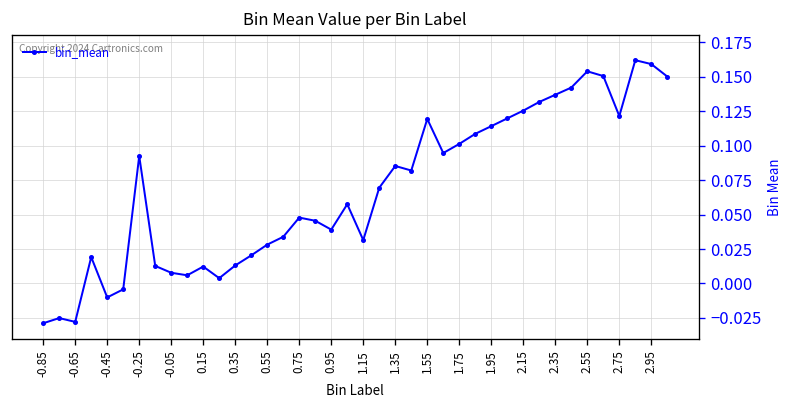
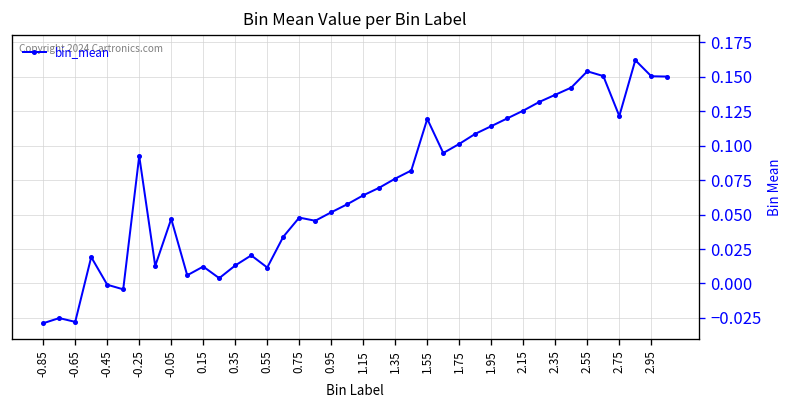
-0.45: -0.010 -> -0.001
-0.05: 0.008 -> 0.047
0.55: 0.028 -> 0.012
0.95: 0.039 -> 0.052
1.15: 0.031 -> 0.064
1.35: 0.085 -> 0.076
2.95: 0.159 -> 0.150
